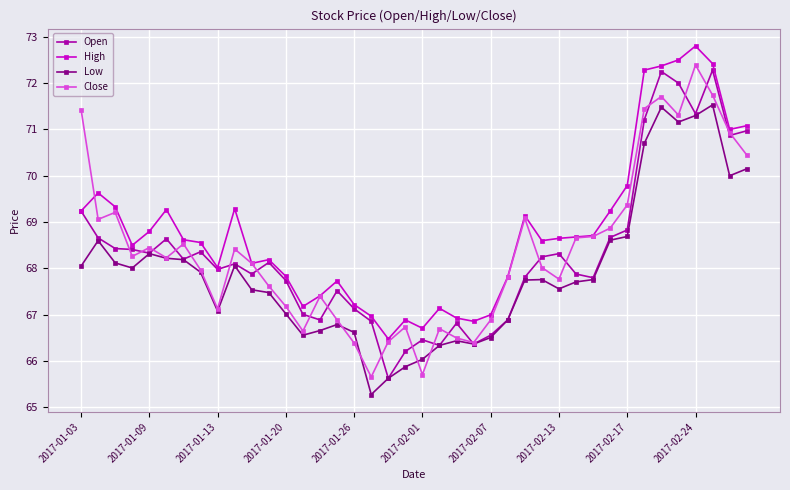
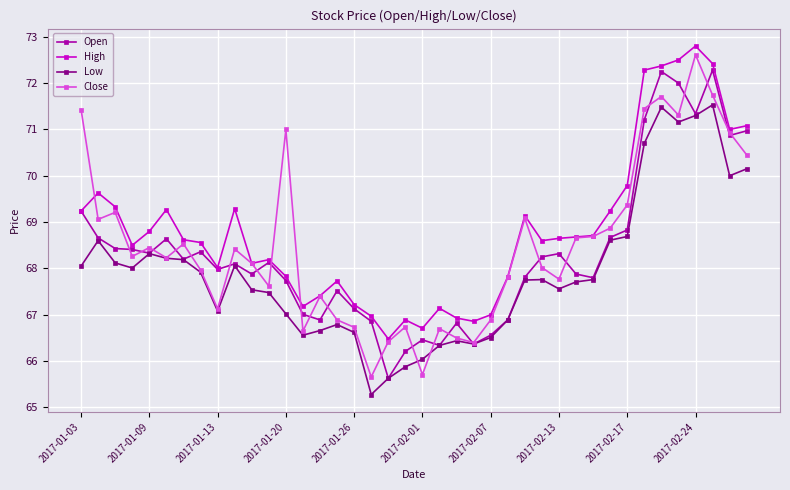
Close, 2017-01-20: 67.2 -> 71.0
Close, 2017-01-26: 66.4 -> 66.7
Close, 2017-02-24: 72.4 -> 72.6
